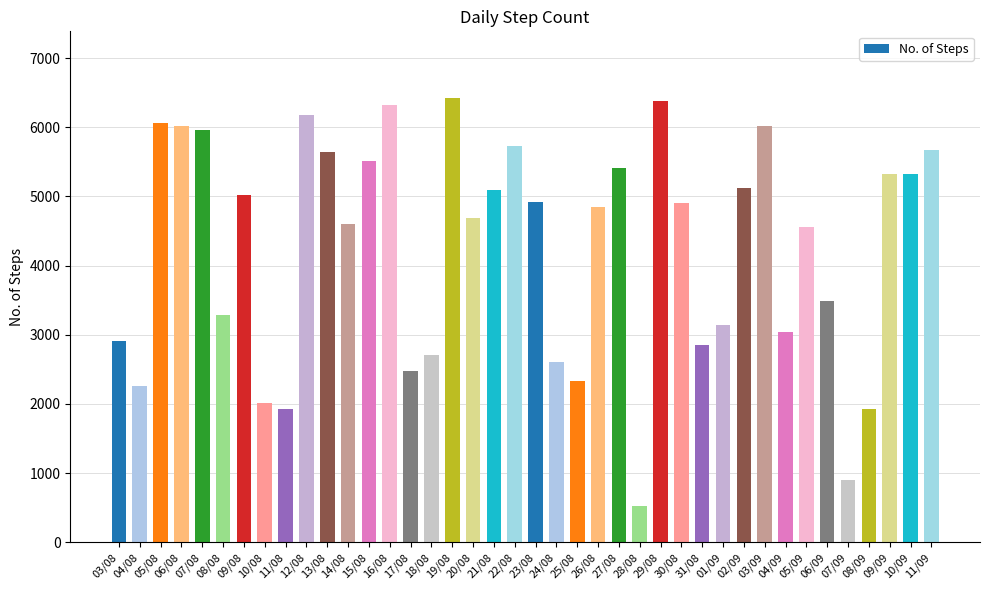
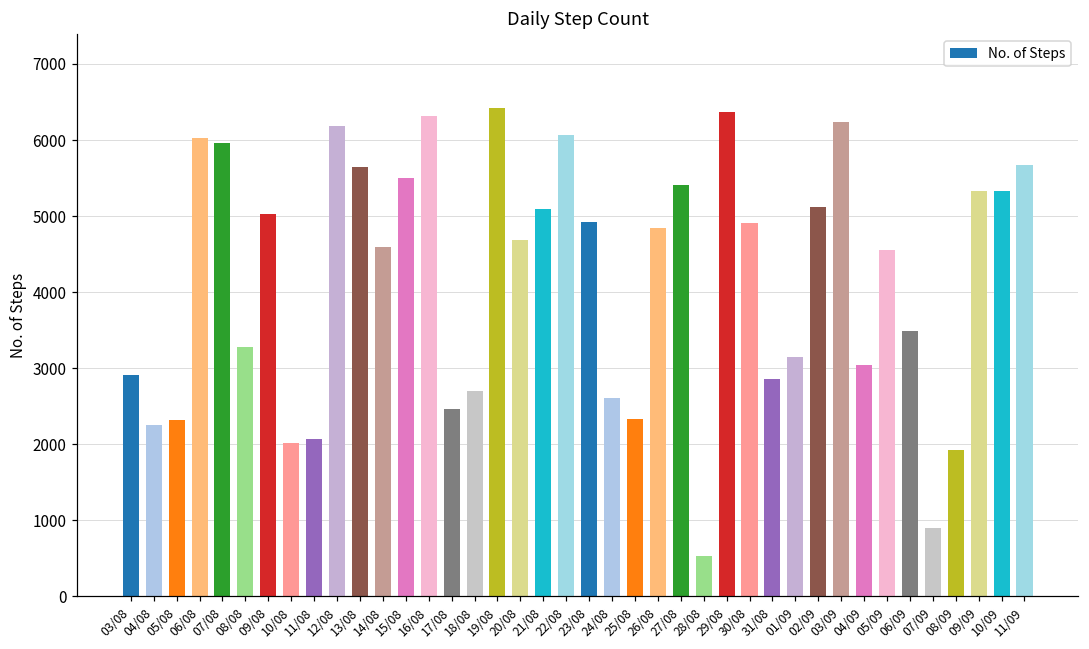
05/08: 6100 -> 2300
11/08: 1900 -> 2100
22/08: 5700 -> 6100
03/09: 6000 -> 6200
